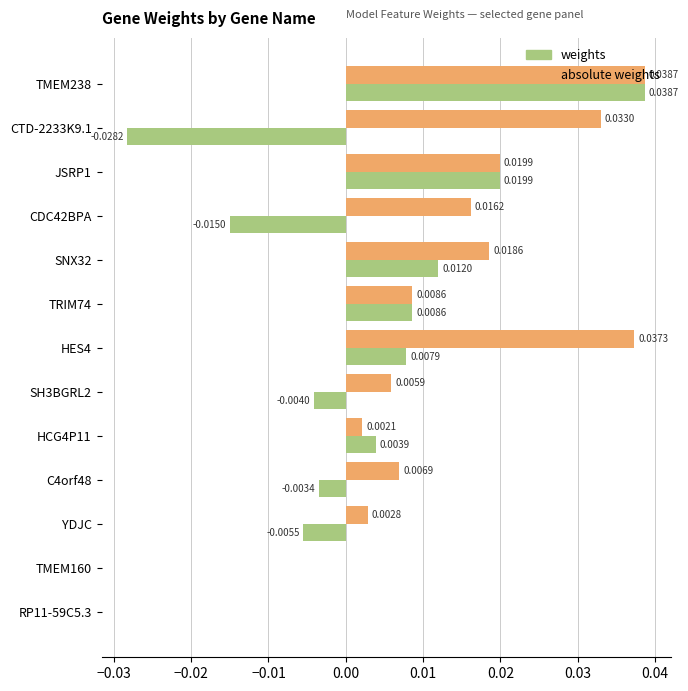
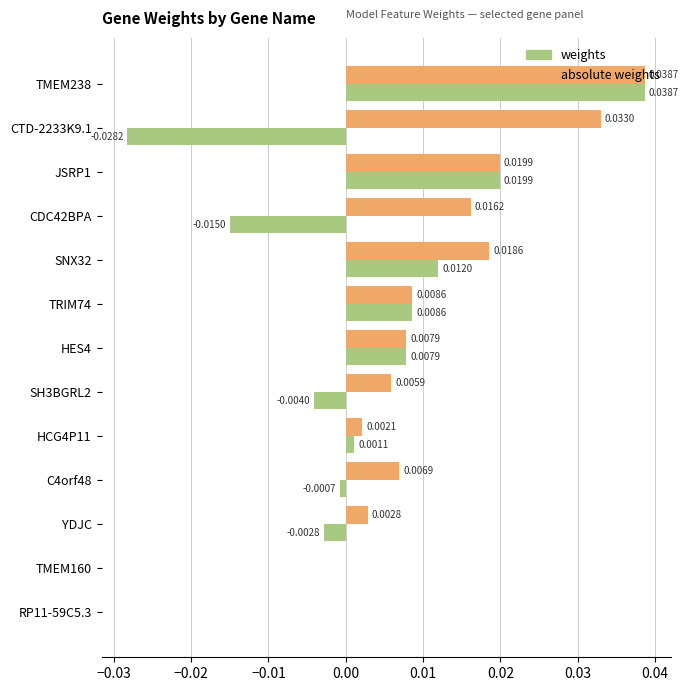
absolute weights, HES4: 0.0373 -> 0.0079
weights, HCG4P11: 0.0039 -> 0.0011
weights, C4orf48: -0.0034 -> -0.0007
weights, YDJC: -0.0055 -> -0.0028
